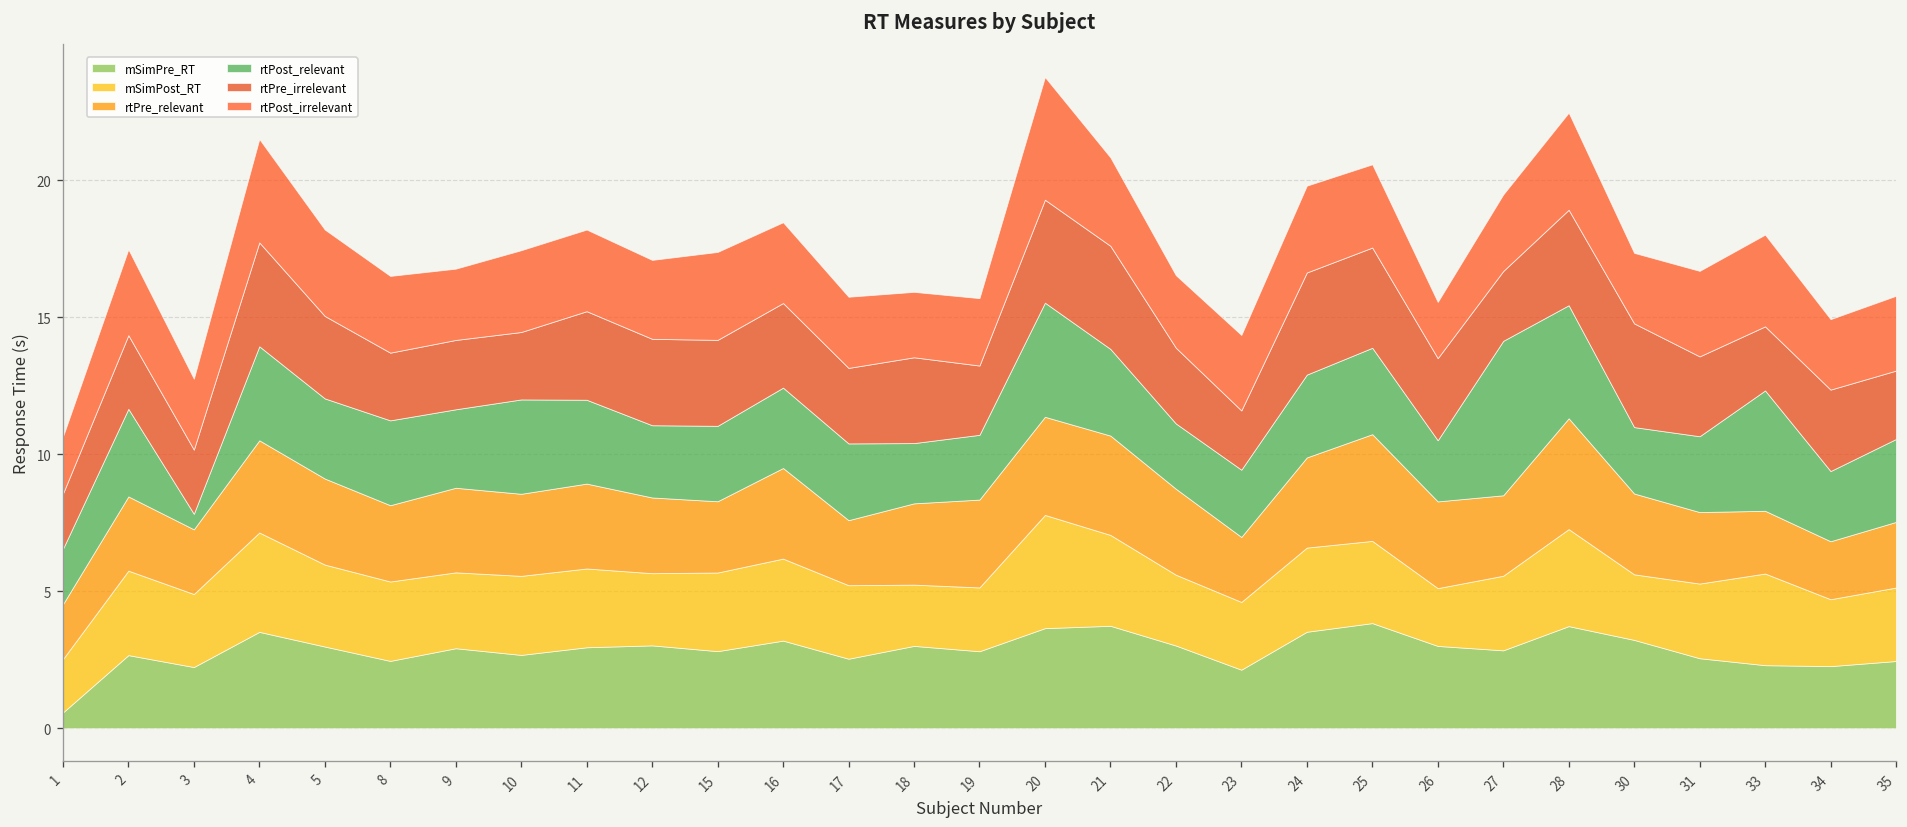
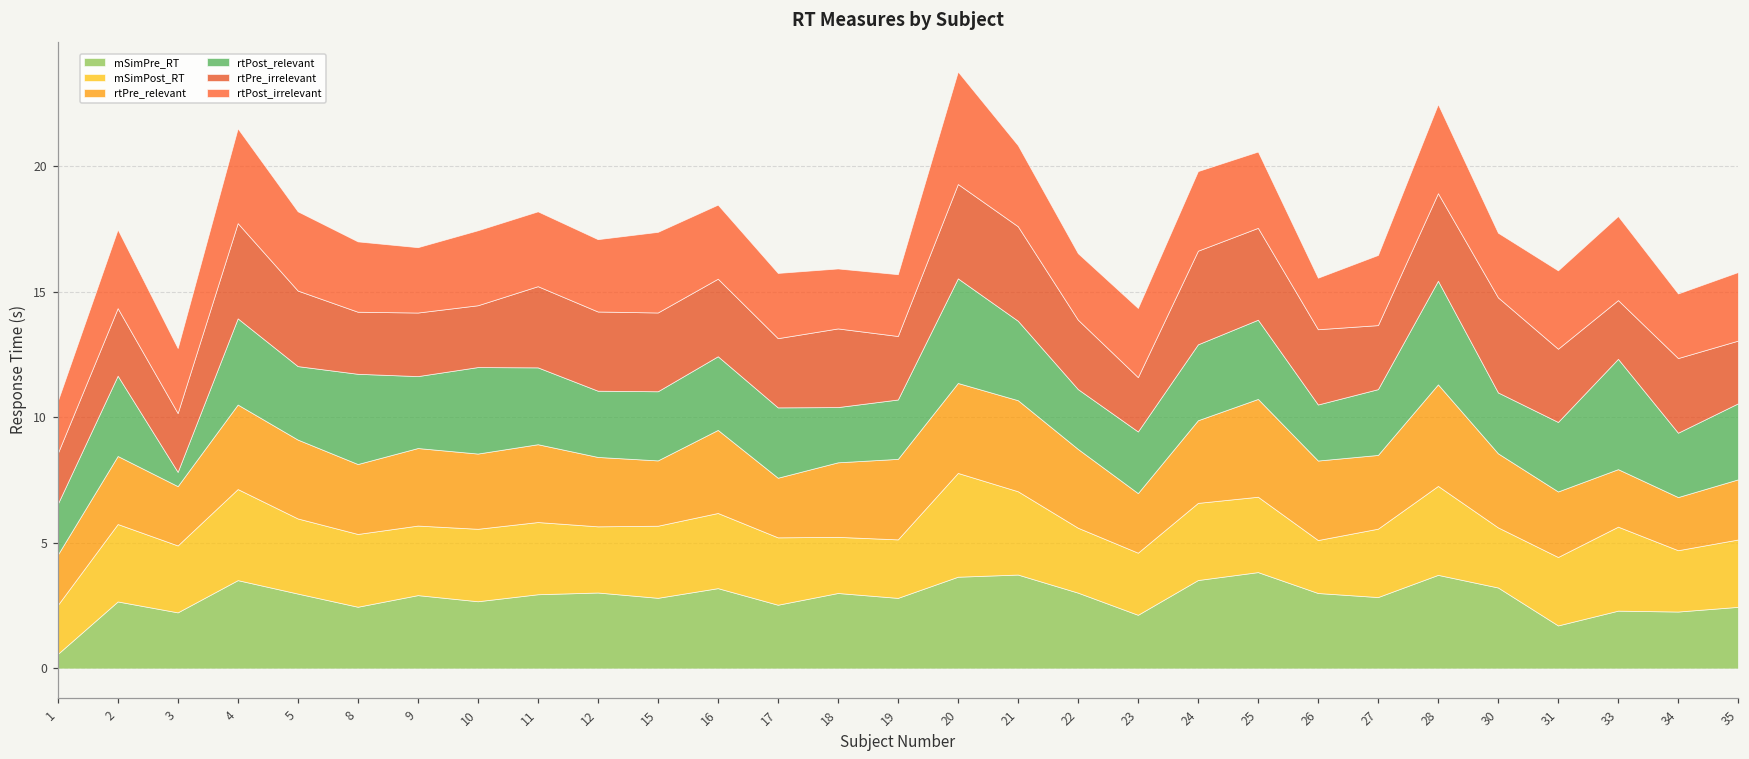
rtPost_relevant, 8: 3.1 -> 3.6
rtPost_relevant, 27: 5.6 -> 2.6
mSimPre_RT, 31: 2.6 -> 1.7
